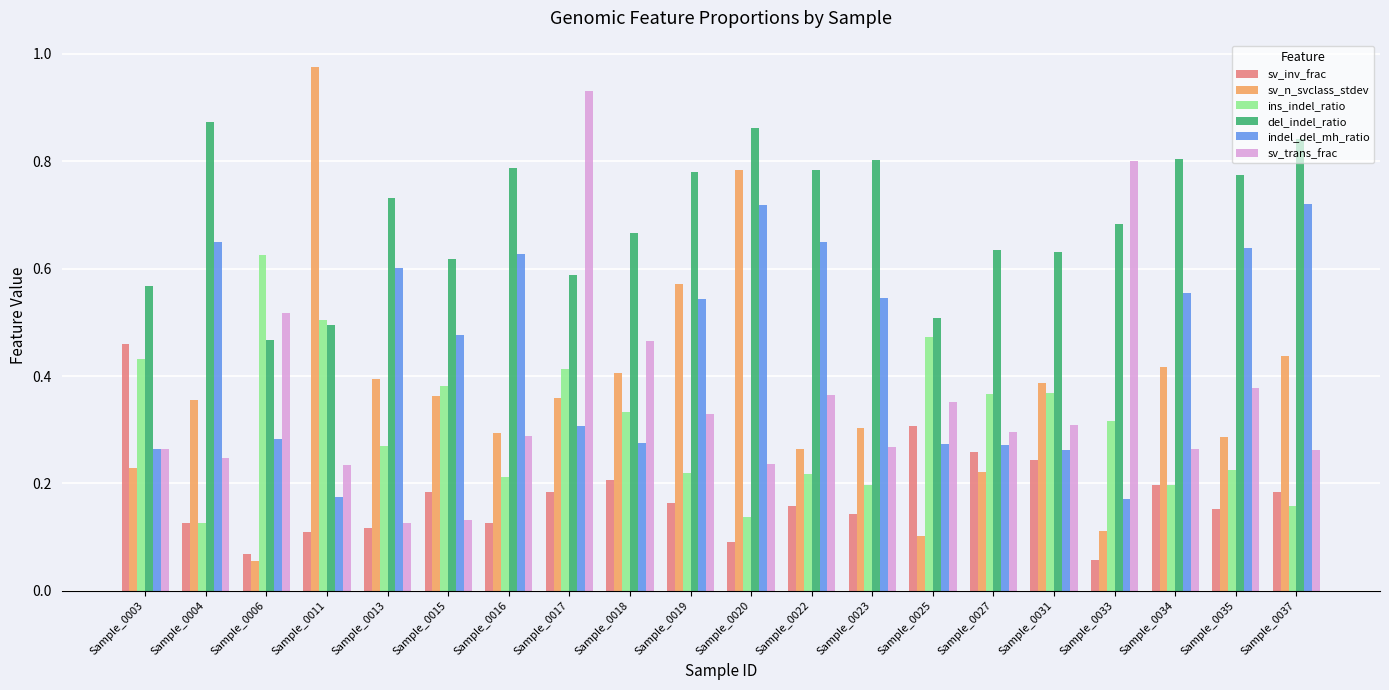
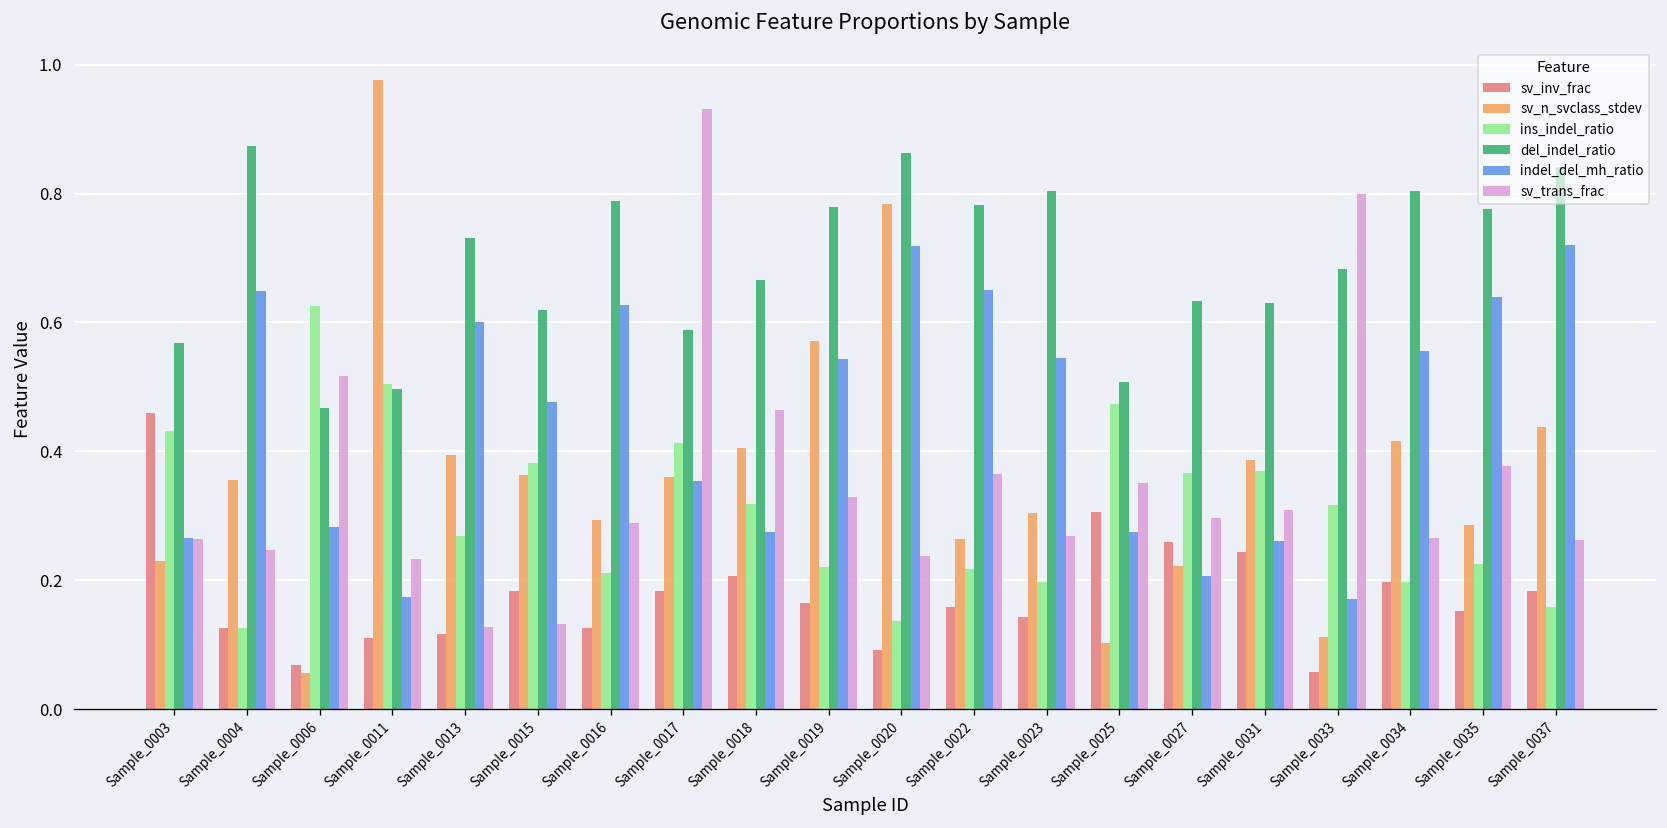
indel_del_mh_ratio, Sample_0017: 0.31 -> 0.35
ins_indel_ratio, Sample_0018: 0.33 -> 0.32
indel_del_mh_ratio, Sample_0027: 0.27 -> 0.21
